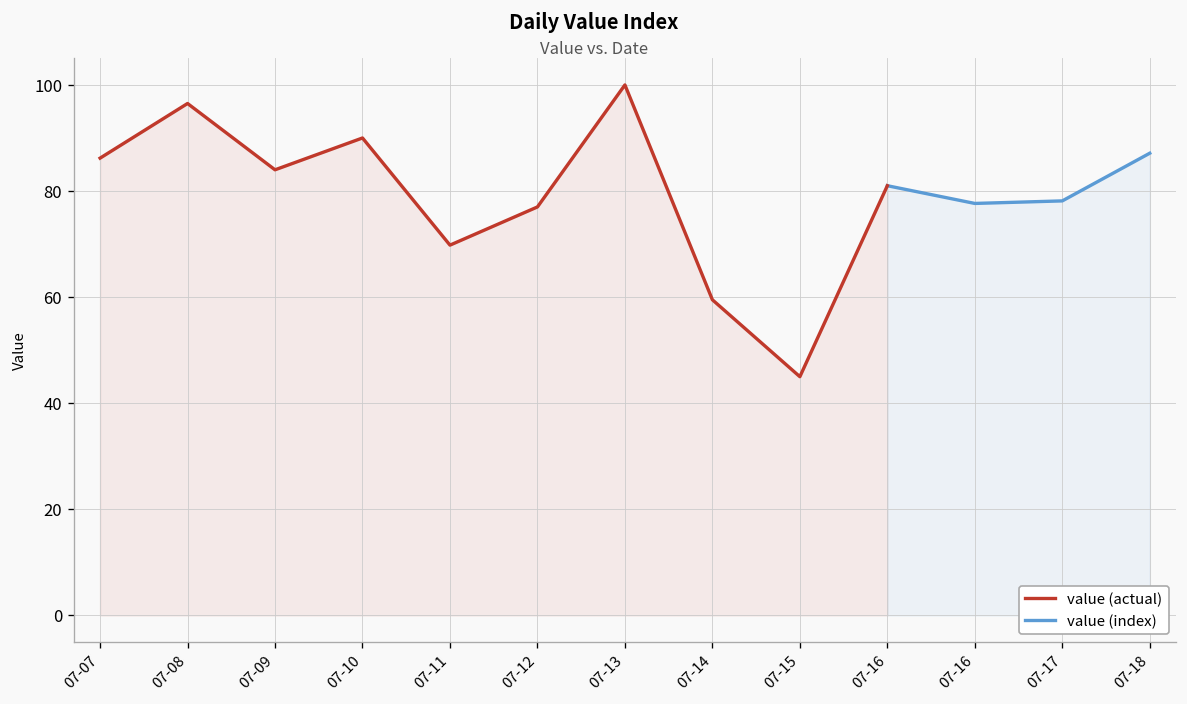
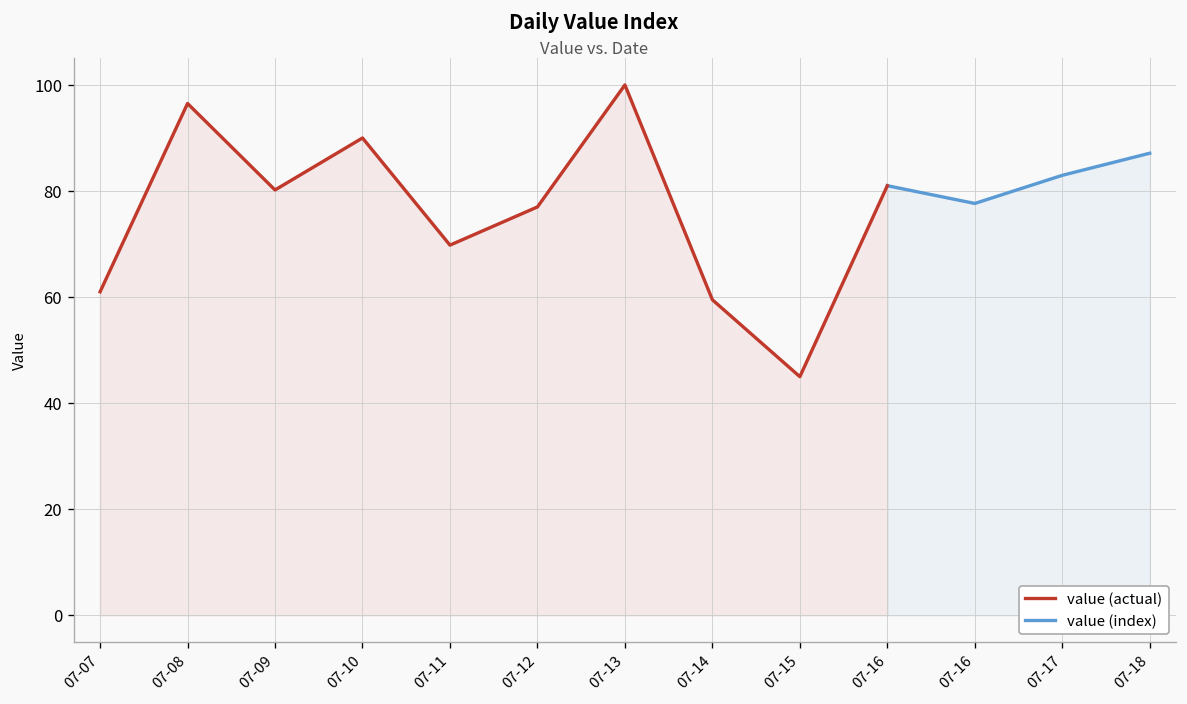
value (actual), 07-07: 86 -> 61
value (actual), 07-09: 84 -> 80
value (index), 07-17: 78 -> 83
